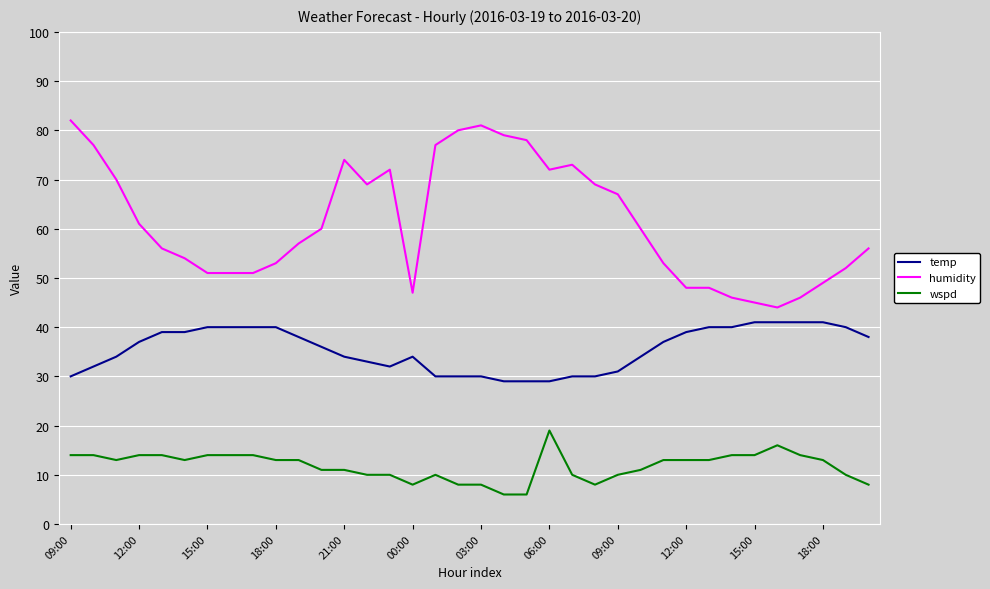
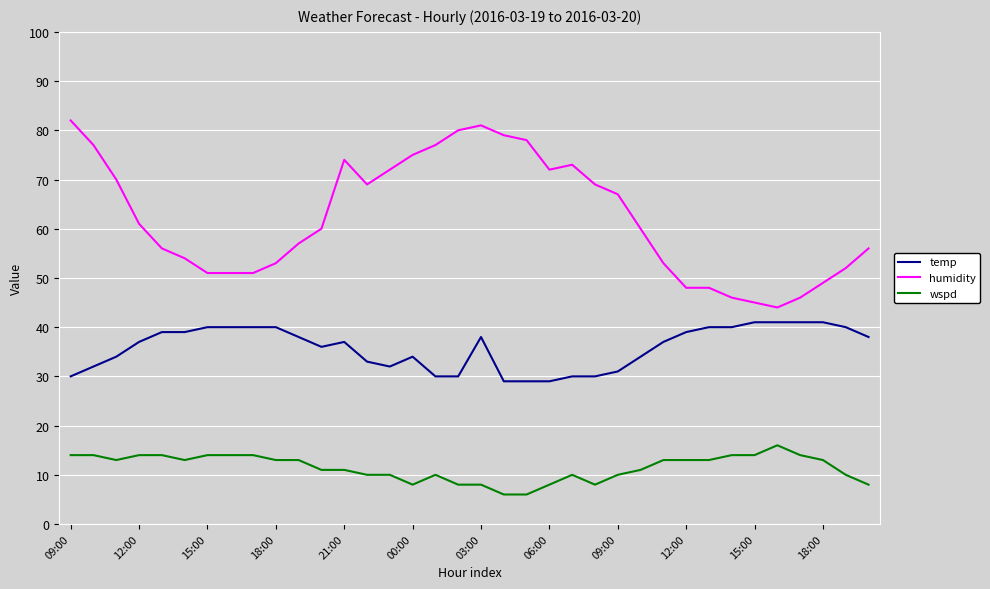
temp, 21:00: 34 -> 37
humidity, 00:00: 47 -> 75
temp, 03:00: 30 -> 38
wspd, 06:00: 19 -> 8
